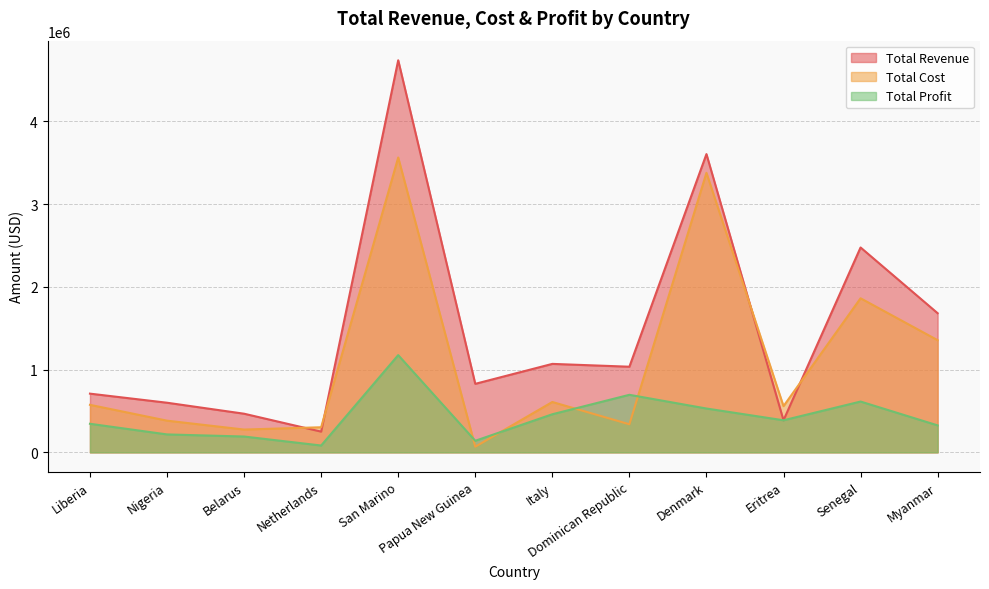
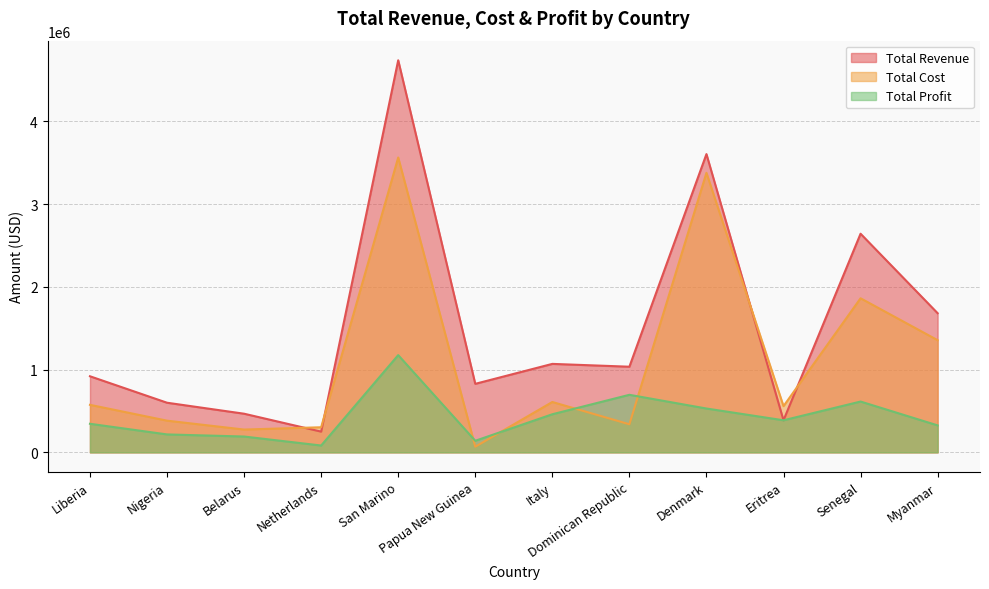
Total Revenue, Liberia: 700000 -> 900000
Total Revenue, Senegal: 2500000 -> 2600000
